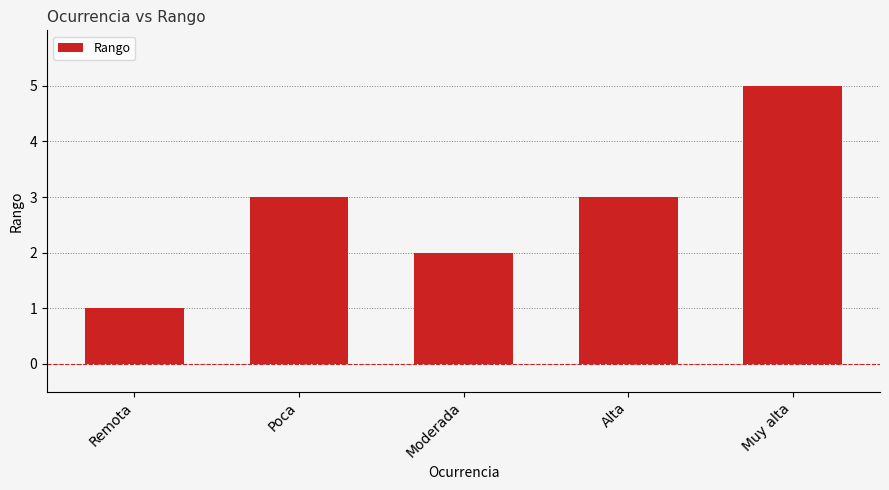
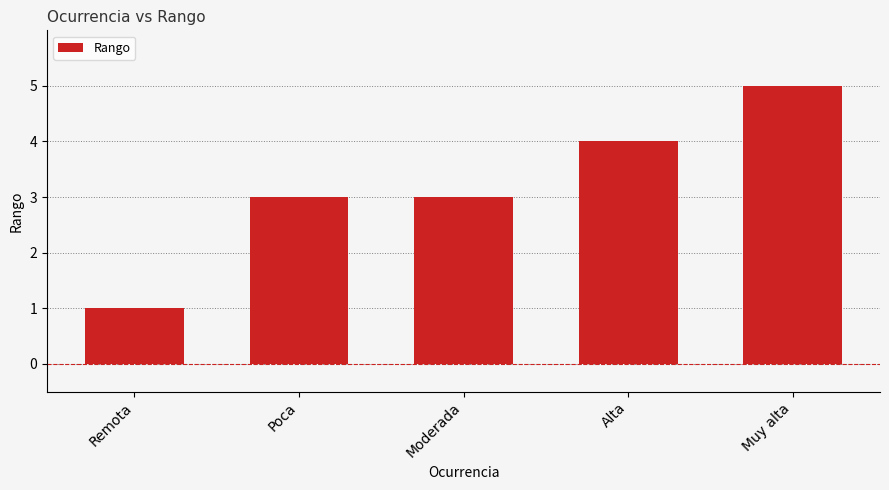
Moderada: 2 -> 3
Alta: 3 -> 4
